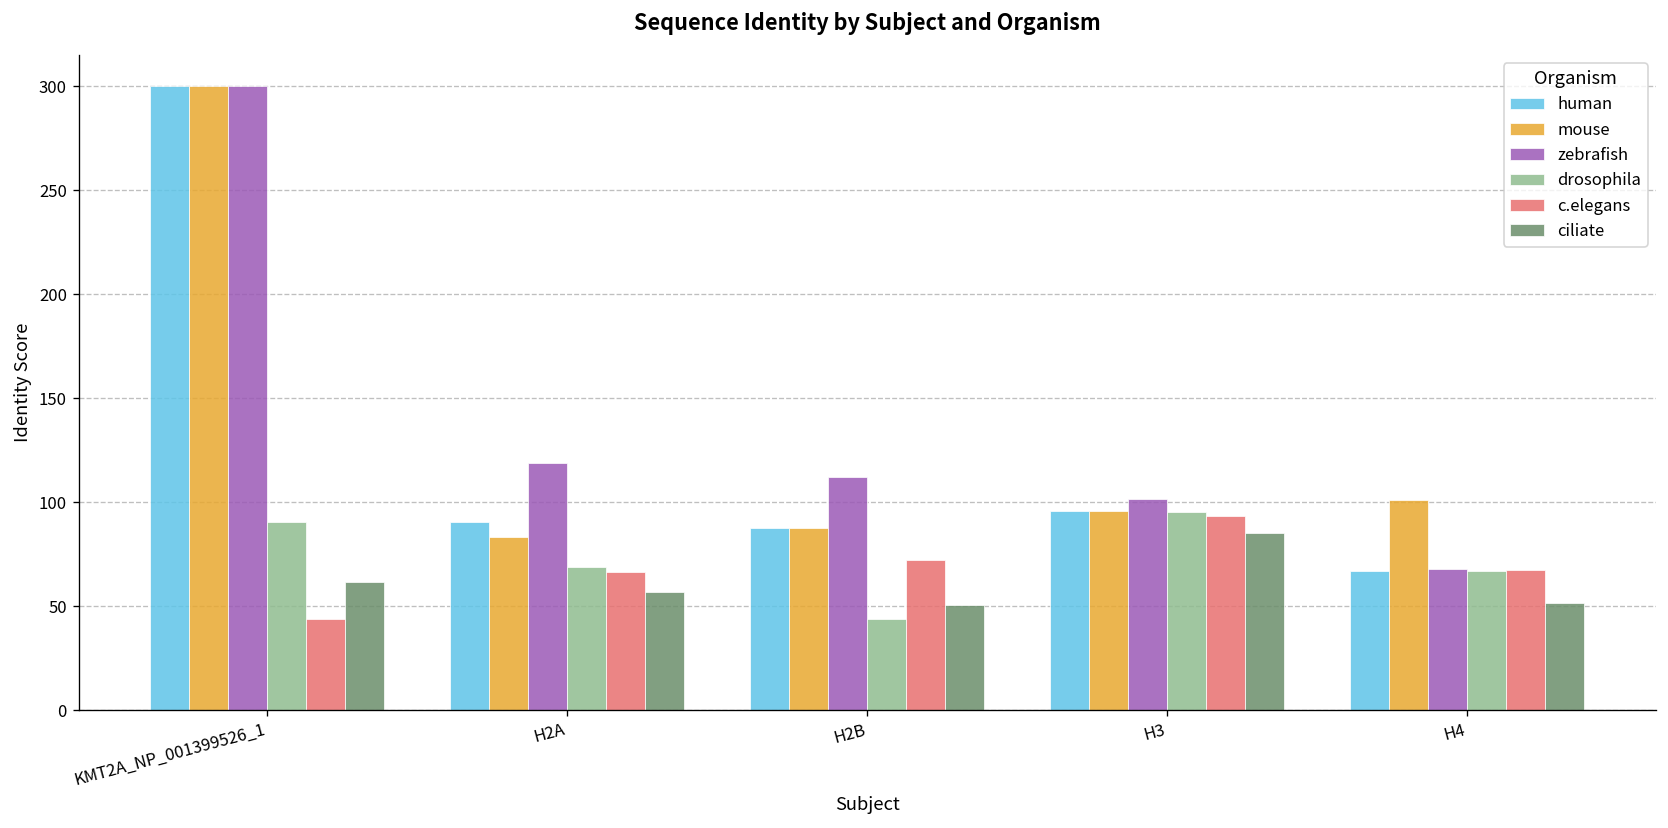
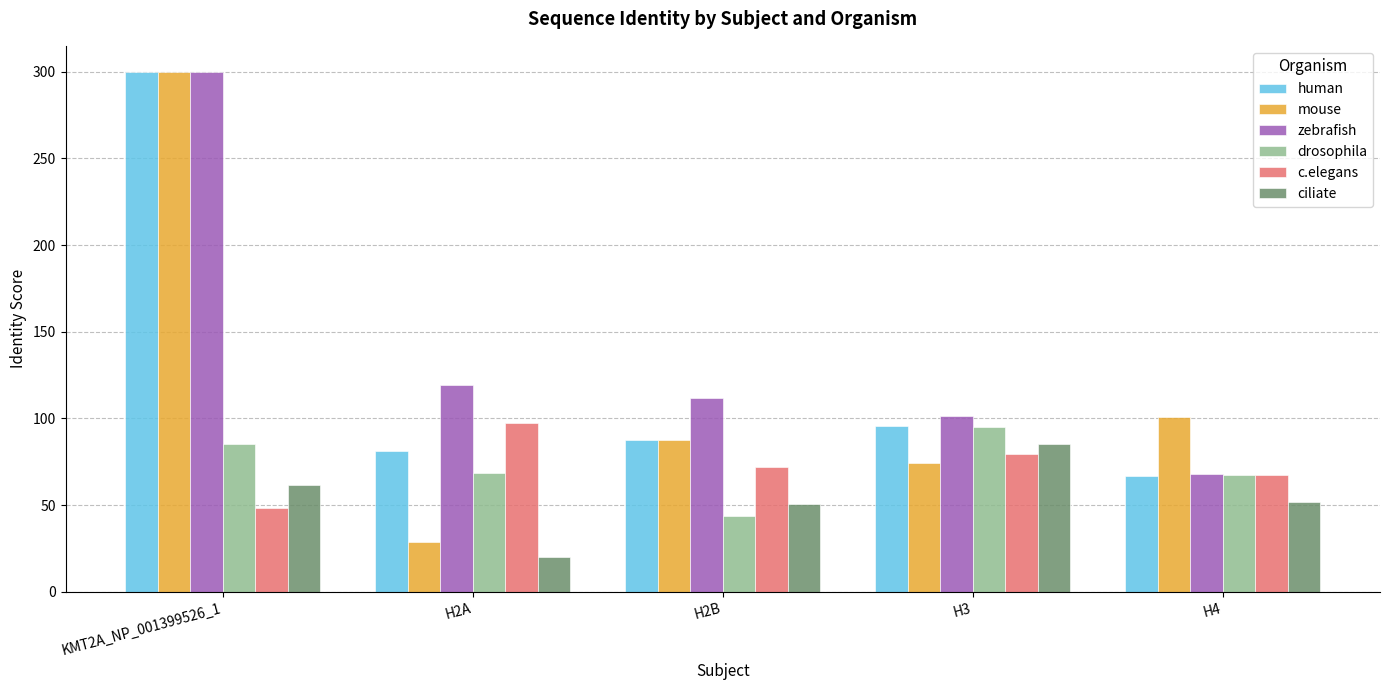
drosophila, KMT2A_NP_001399526_1: 91 -> 85
c.elegans, KMT2A_NP_001399526_1: 44 -> 49
human, H2A: 90 -> 81
mouse, H2A: 83 -> 29
c.elegans, H2A: 66 -> 98
ciliate, H2A: 57 -> 20
mouse, H3: 96 -> 74
c.elegans, H3: 93 -> 80
